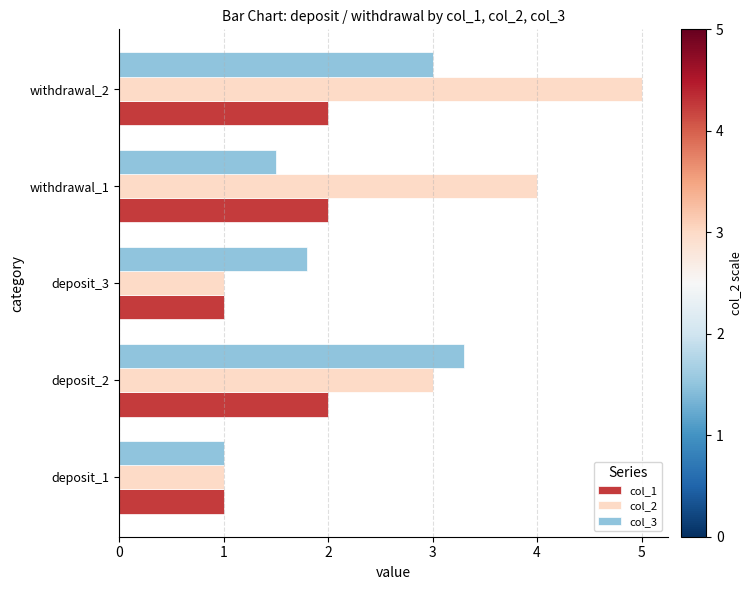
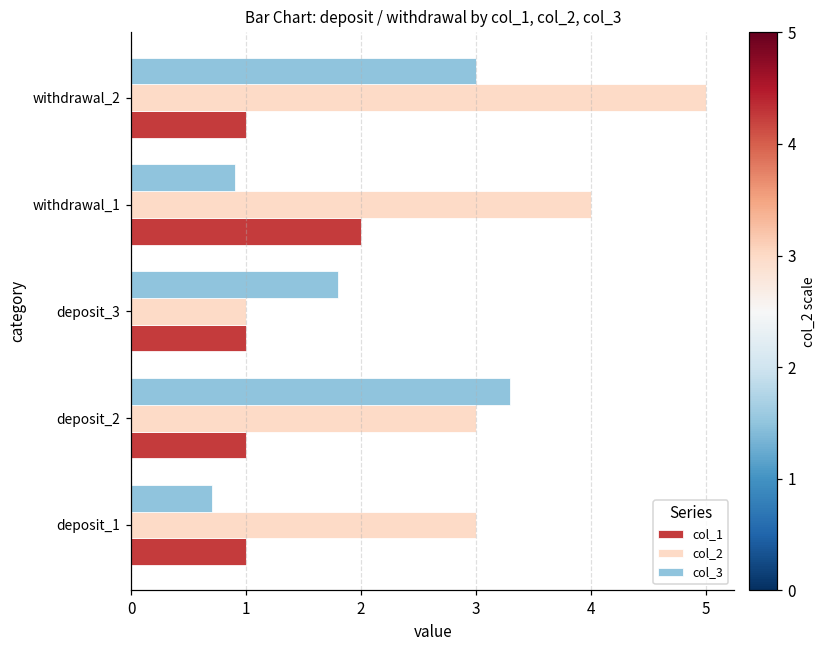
col_1, withdrawal_2: 2 -> 1
col_3, withdrawal_1: 1.5 -> 0.9
col_1, deposit_2: 2 -> 1
col_3, deposit_1: 1.0 -> 0.7
col_2, deposit_1: 1 -> 3
